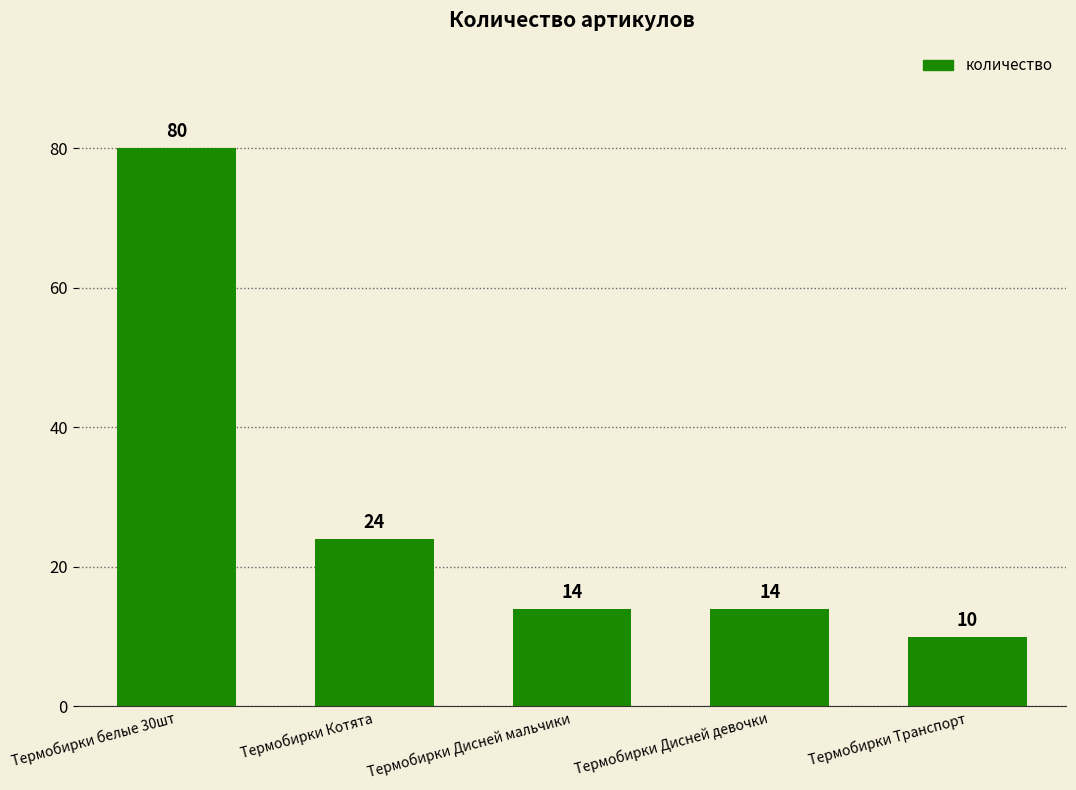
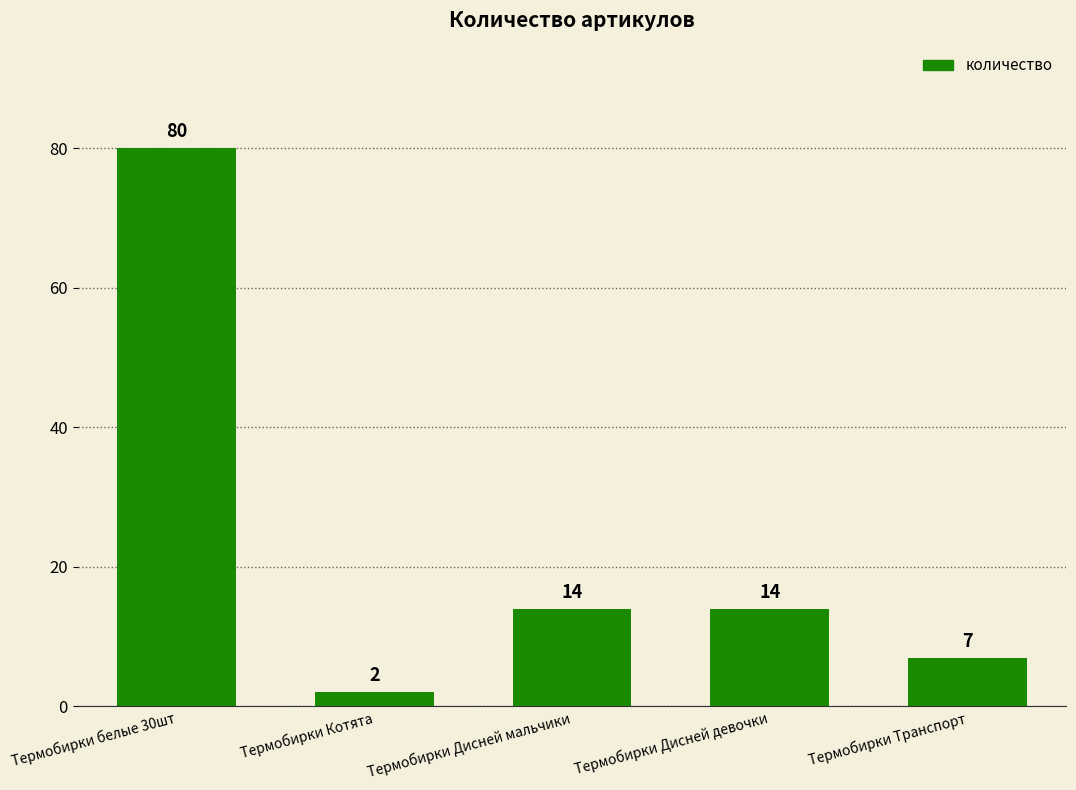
Термобирки Котята: 24 -> 2
Термобирки Транспорт: 10 -> 7
